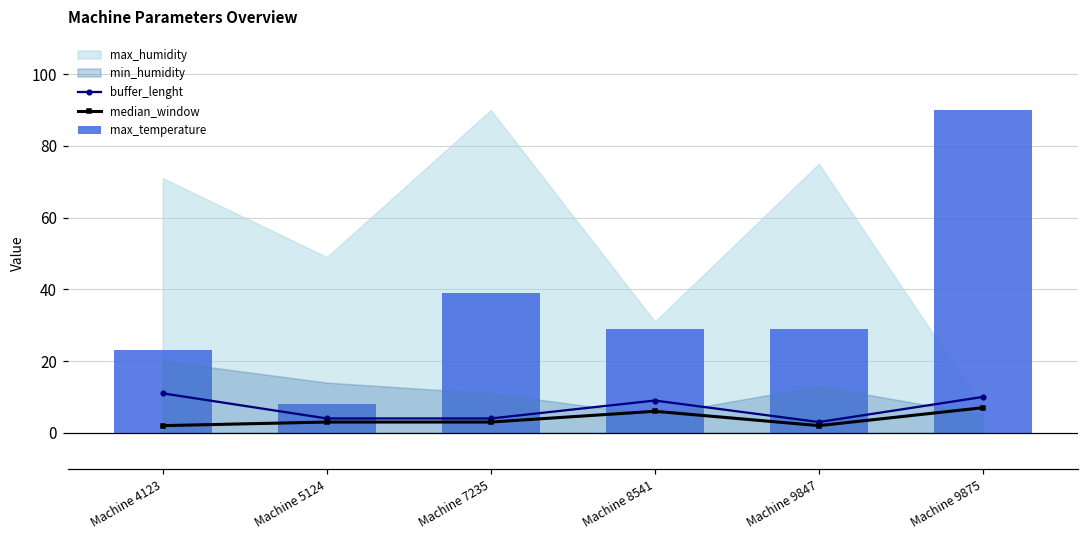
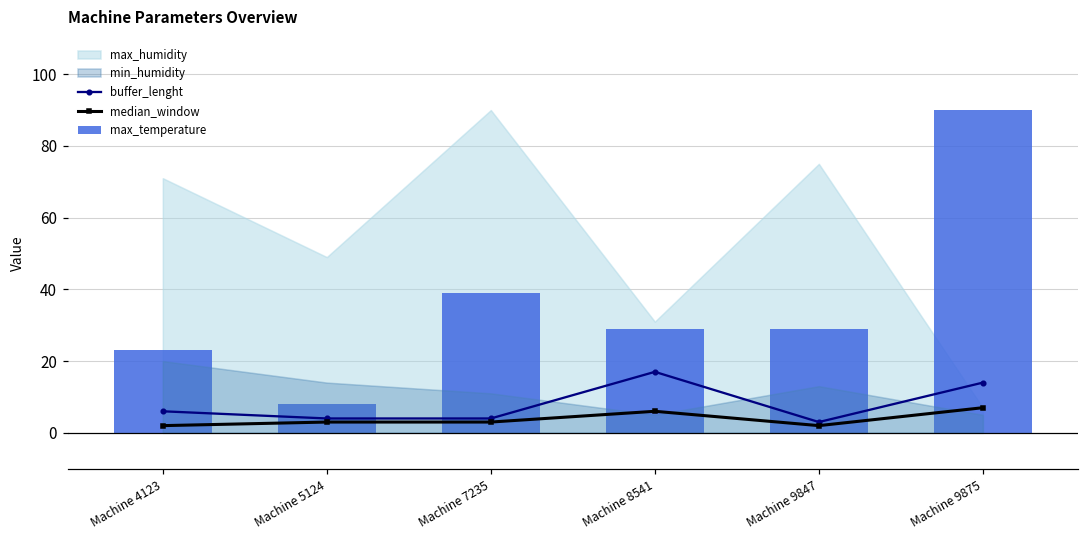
buffer_lenght, Machine 4123: 11 -> 6
buffer_lenght, Machine 8541: 9 -> 17
buffer_lenght, Machine 9875: 10 -> 14
